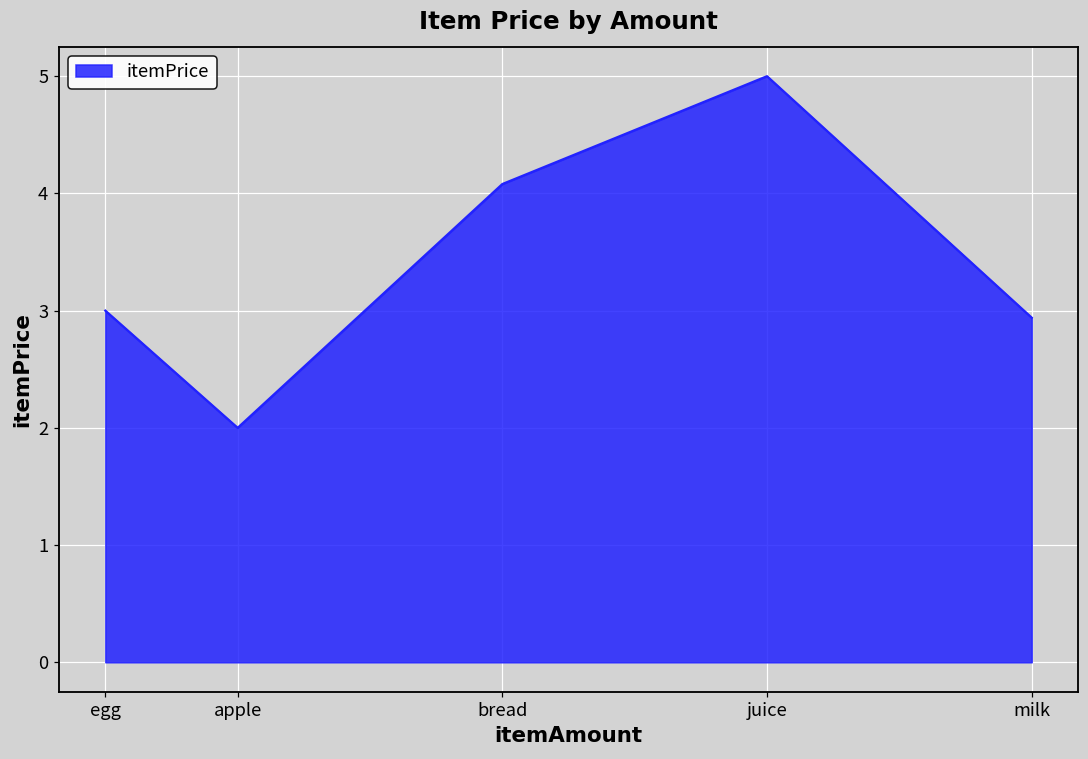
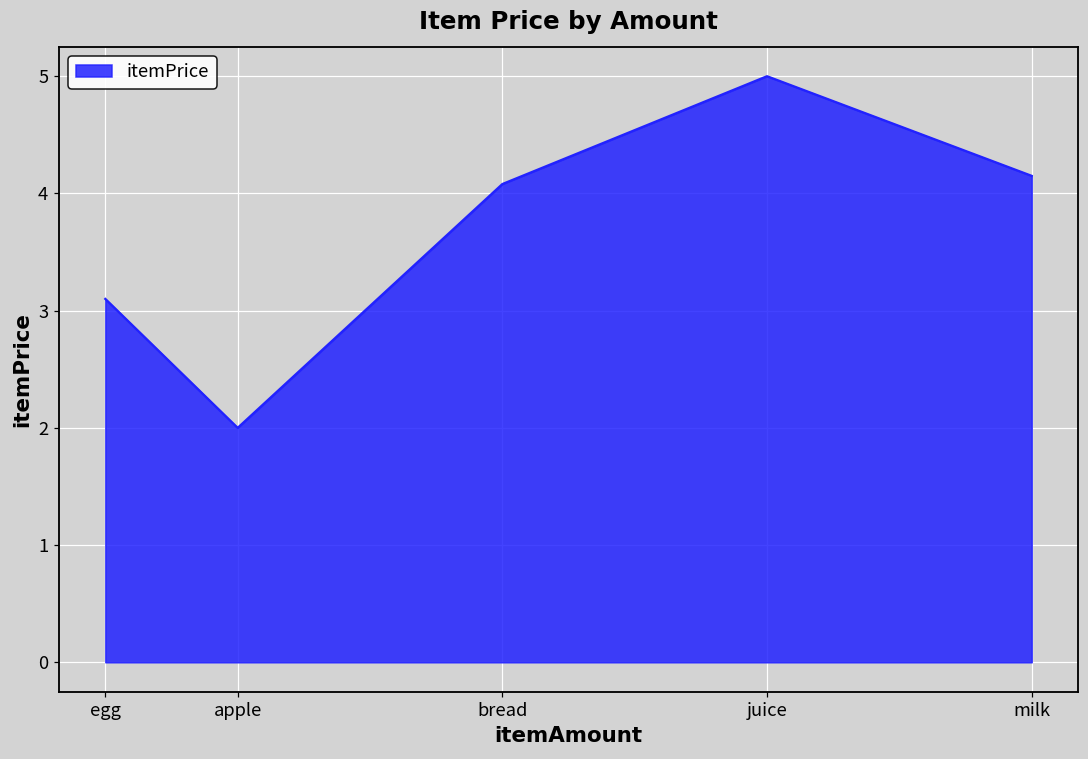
egg: 3.0 -> 3.1
milk: 2.94 -> 4.15
